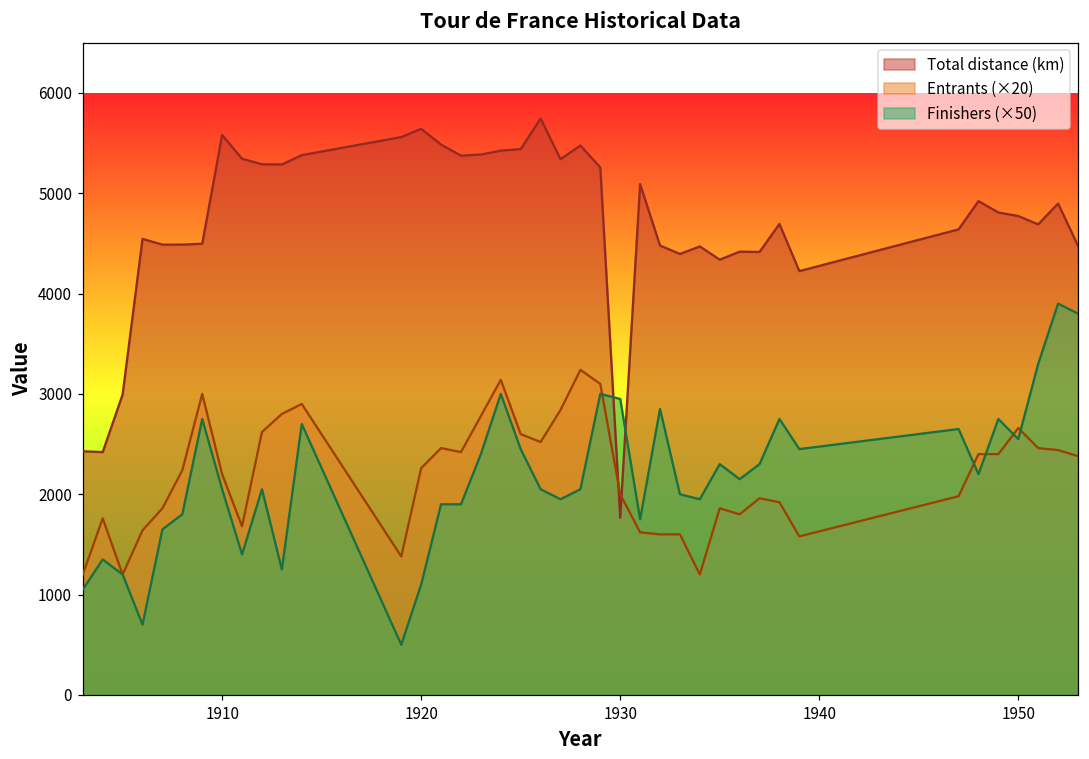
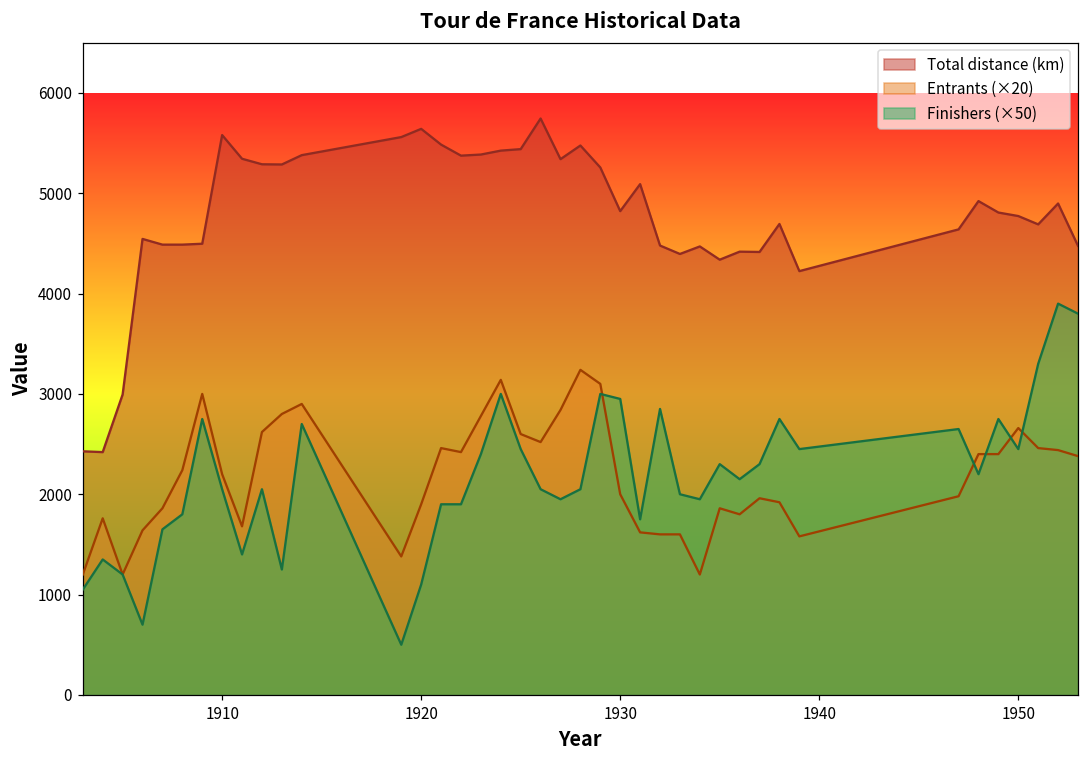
Entrants (×20), 1920: 2300 -> 1900
Total distance (km), 1930: 1800 -> 4800
Finishers (×50), 1950: 2600 -> 2500
